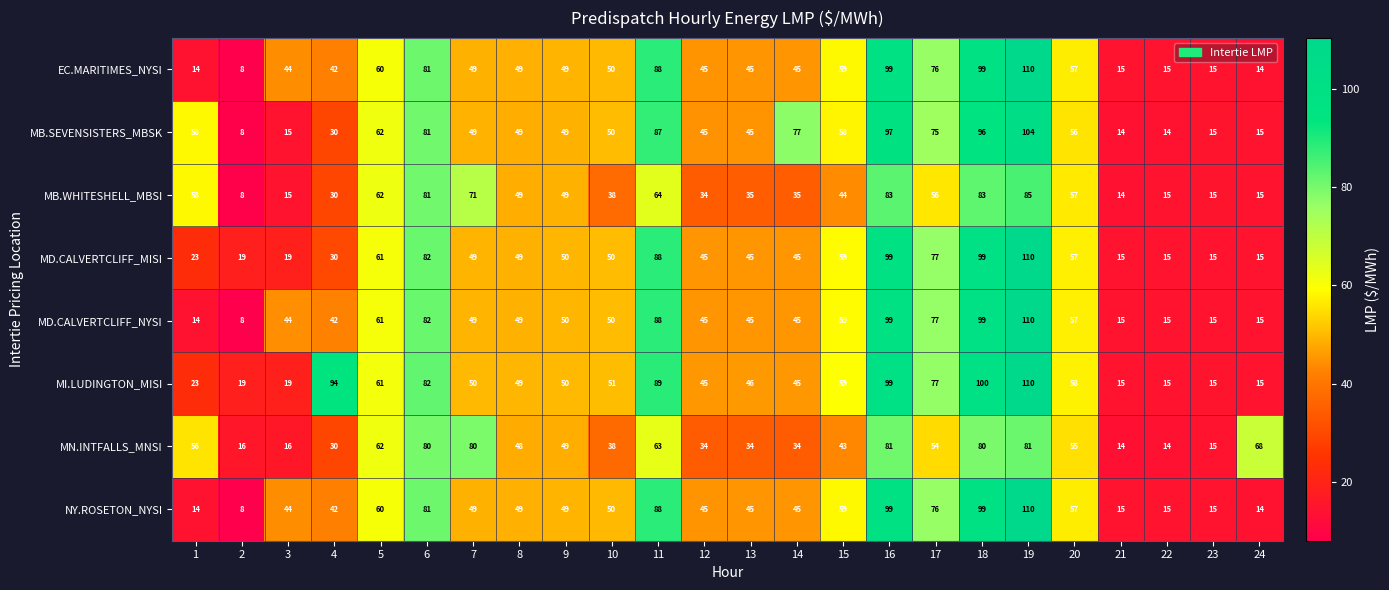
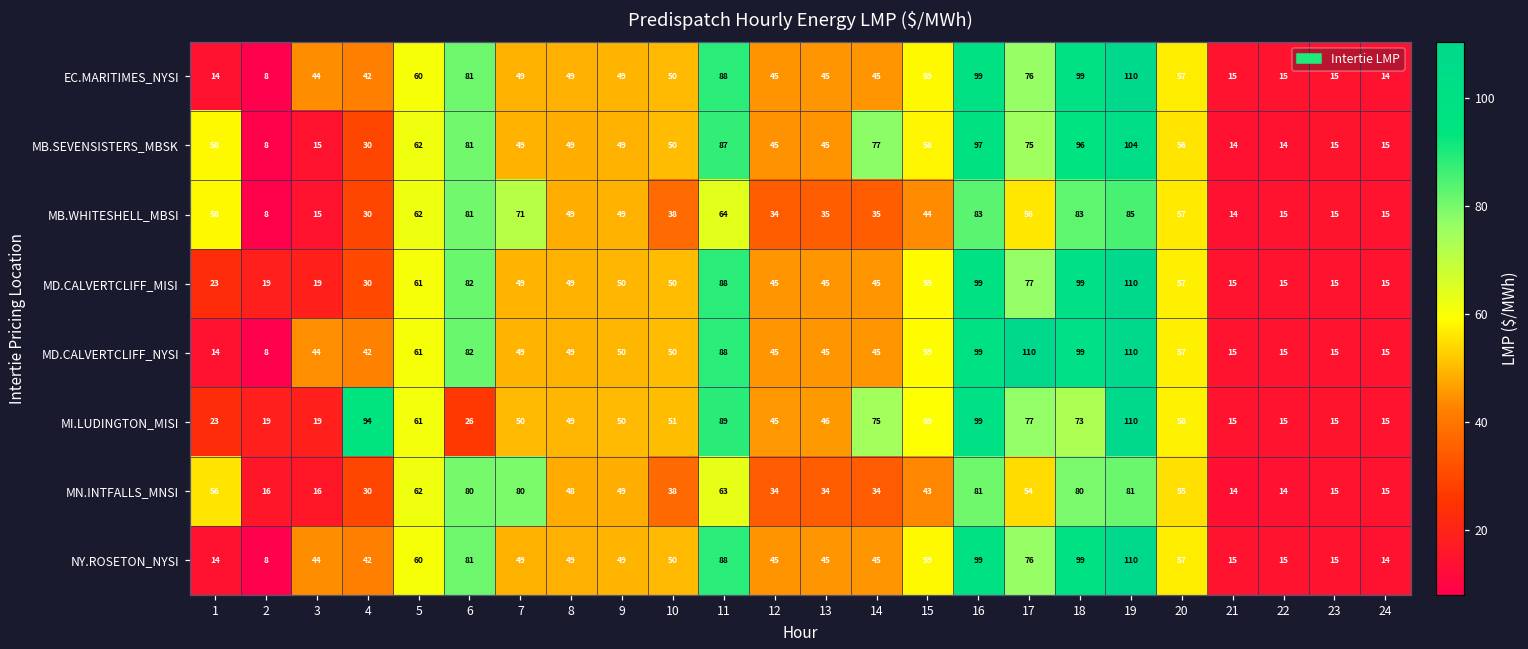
MD.CALVERTCLIFF_NYSI, 17: 77 -> 110
MI.LUDINGTON_MISI, 6: 82 -> 26
MI.LUDINGTON_MISI, 14: 45 -> 75
MI.LUDINGTON_MISI, 18: 100 -> 73
MN.INTFALLS_MNSI, 24: 68 -> 15
